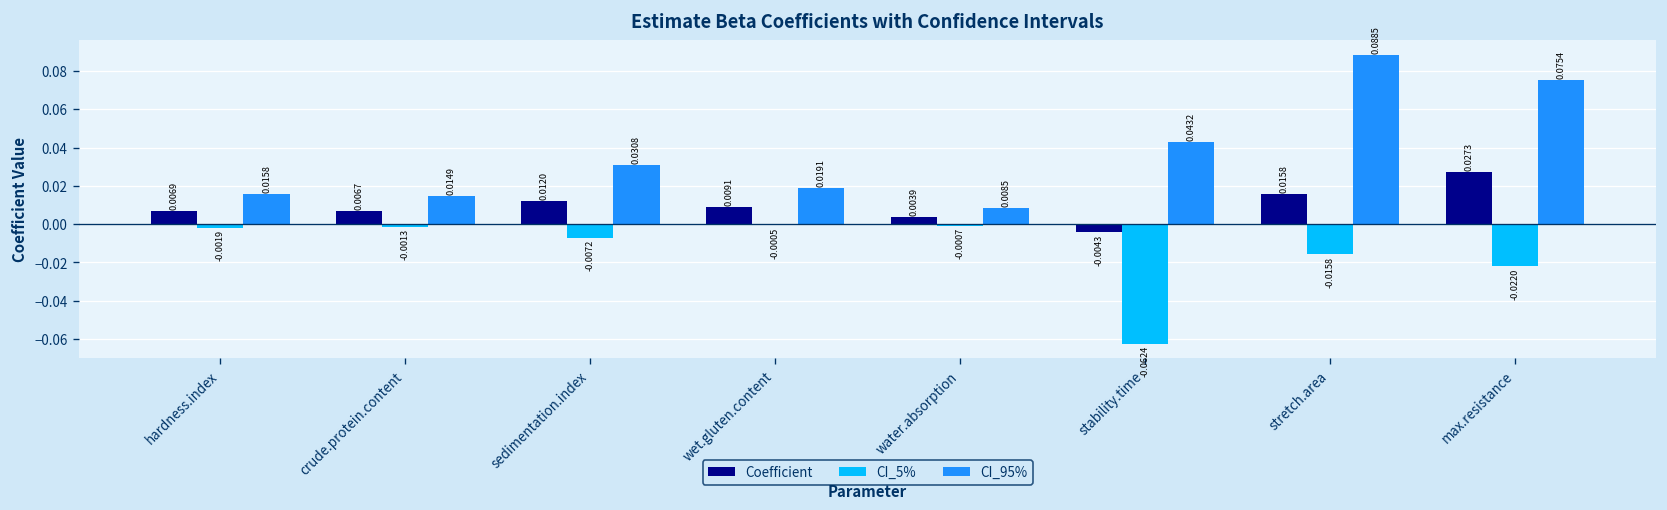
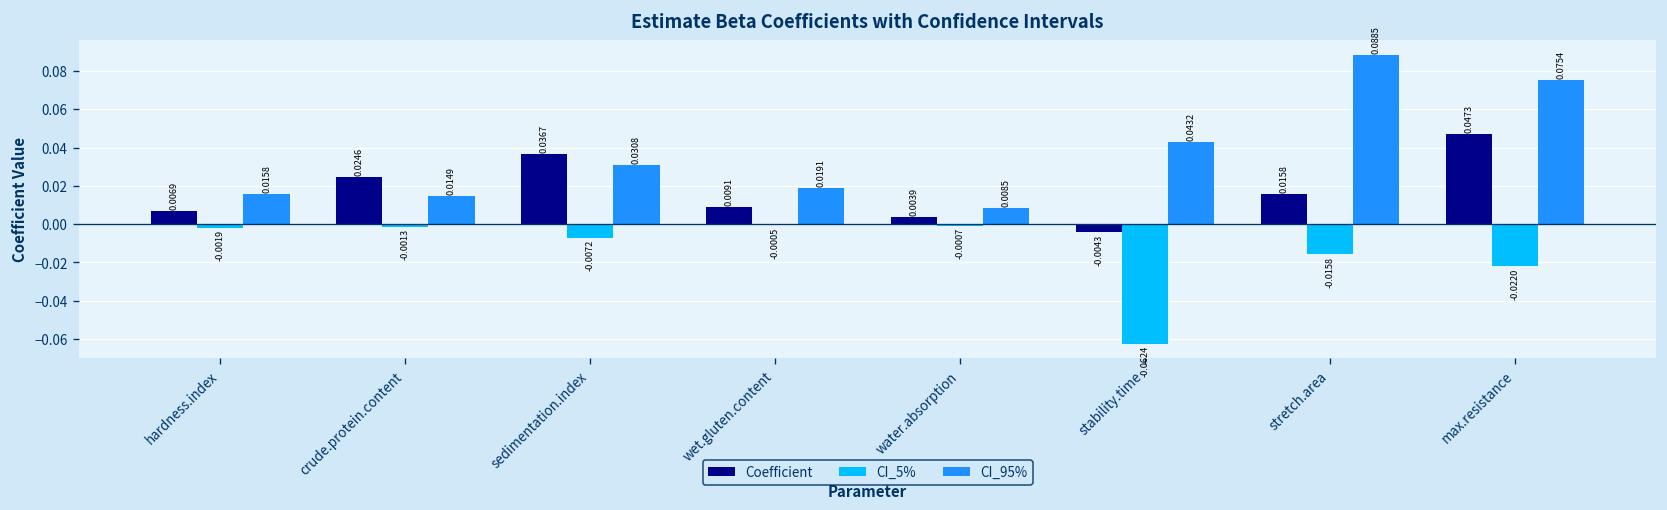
Coefficient, crude.protein.content: 0.0067 -> 0.0246
Coefficient, sedimentation.index: 0.0120 -> 0.0367
Coefficient, max.resistance: 0.0273 -> 0.0473
